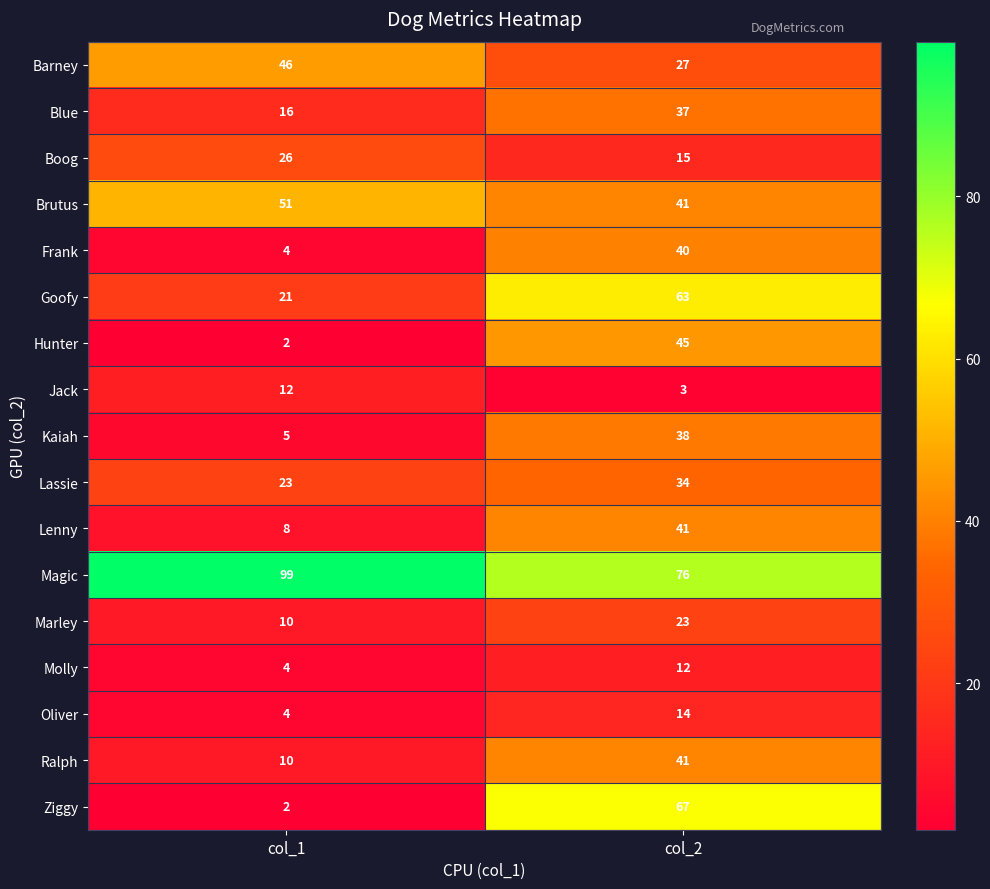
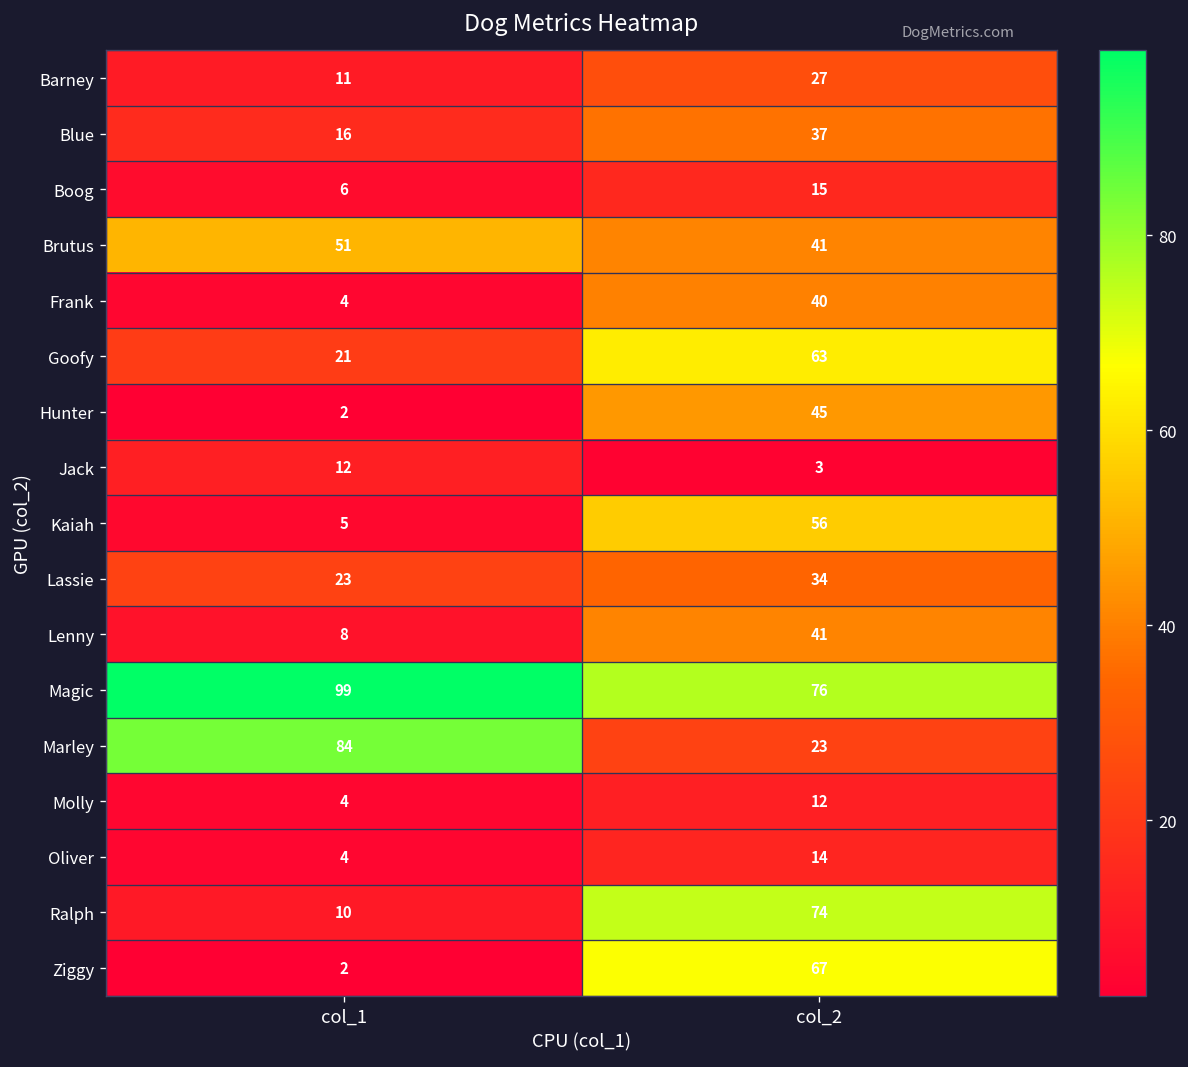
Barney, col_1: 46 -> 11
Boog, col_1: 26 -> 6
Kaiah, col_2: 38 -> 56
Marley, col_1: 10 -> 84
Ralph, col_2: 41 -> 74
